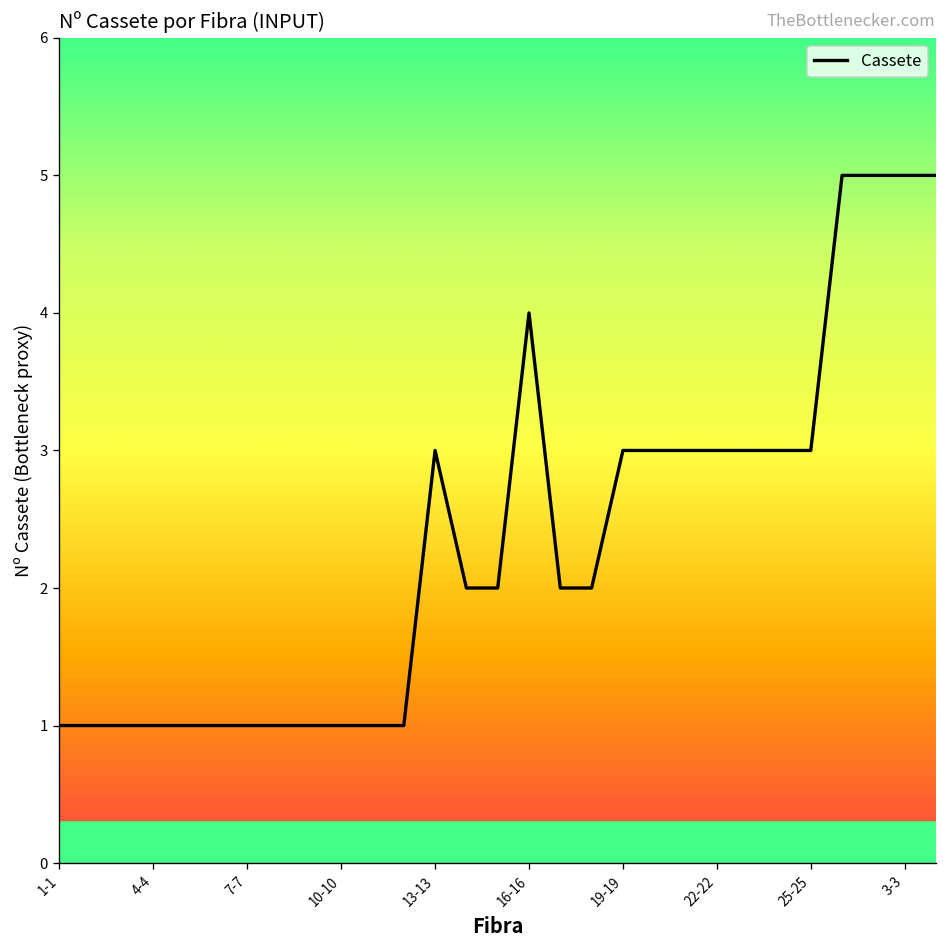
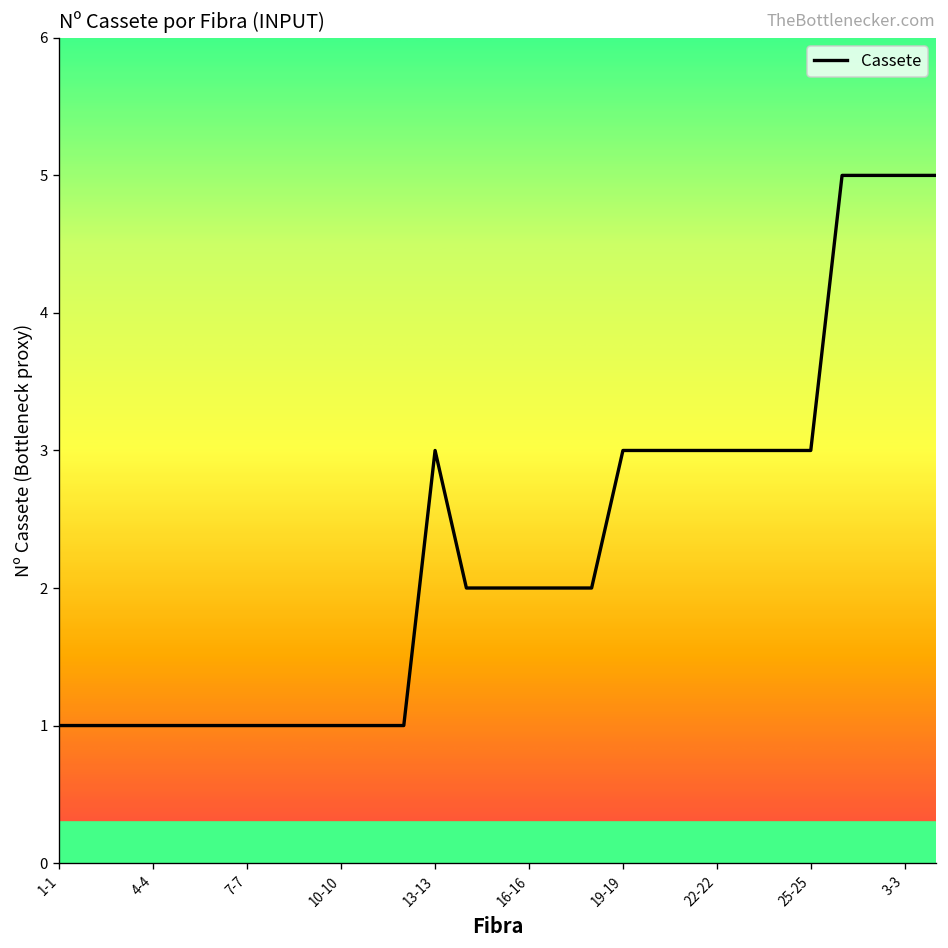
16-16: 4 -> 2
